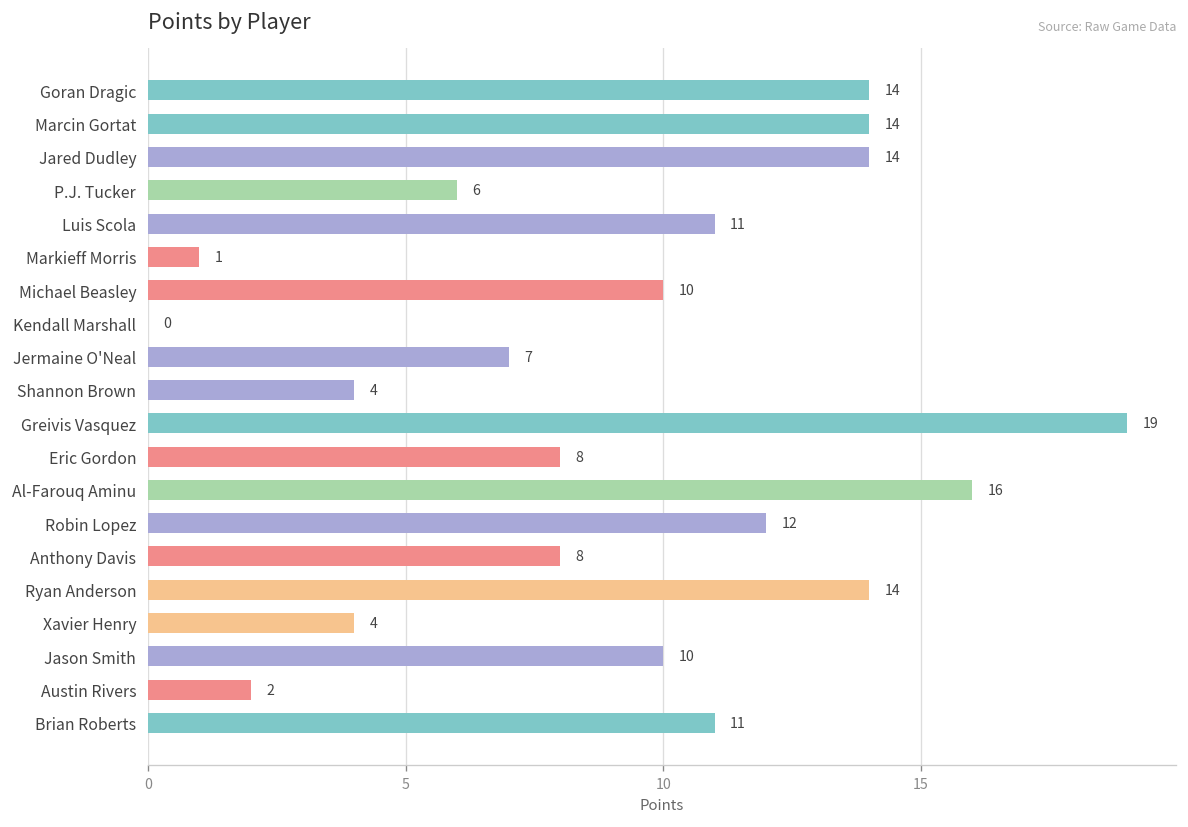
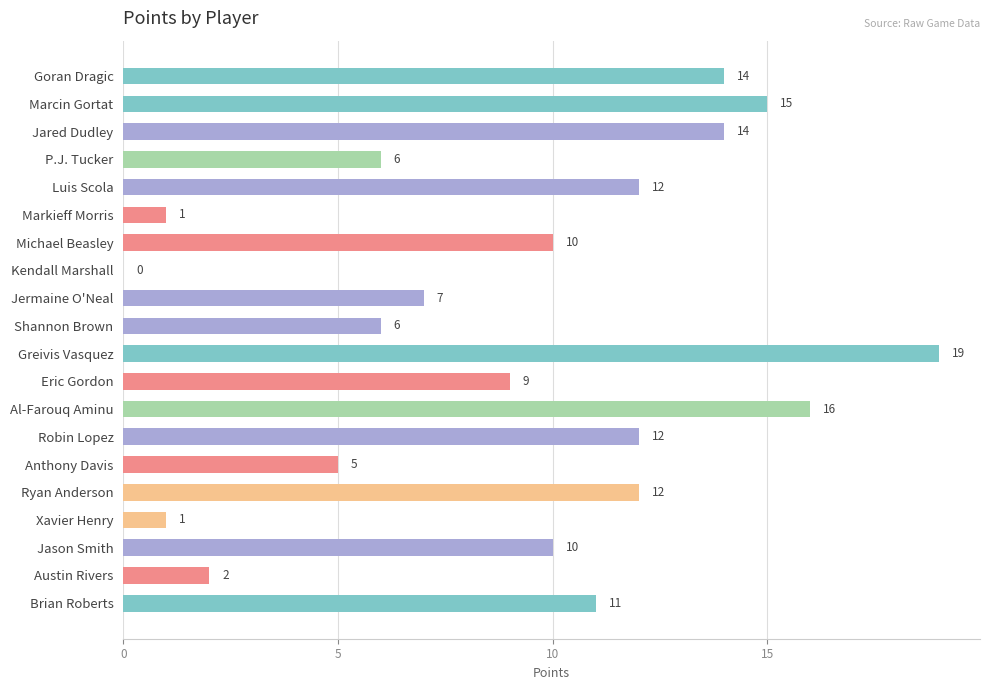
Marcin Gortat: 14 -> 15
Luis Scola: 11 -> 12
Shannon Brown: 4 -> 6
Eric Gordon: 8 -> 9
Anthony Davis: 8 -> 5
Ryan Anderson: 14 -> 12
Xavier Henry: 4 -> 1
